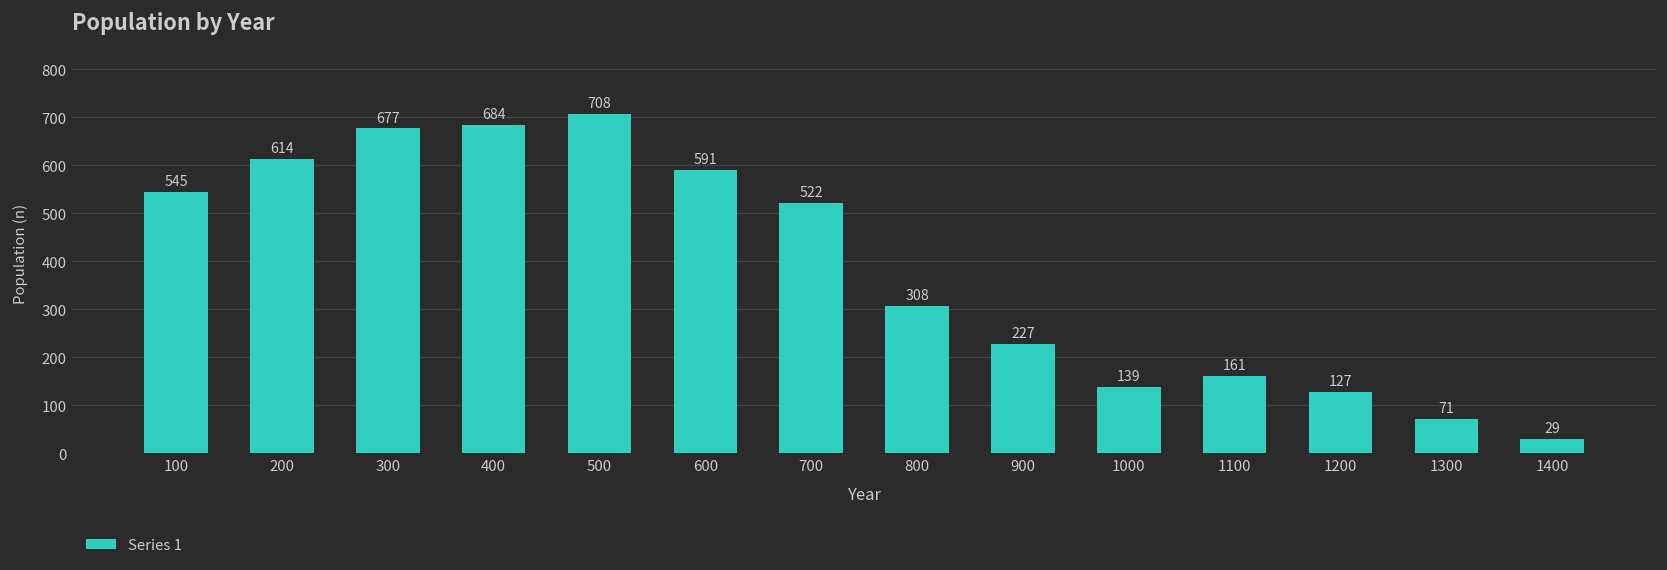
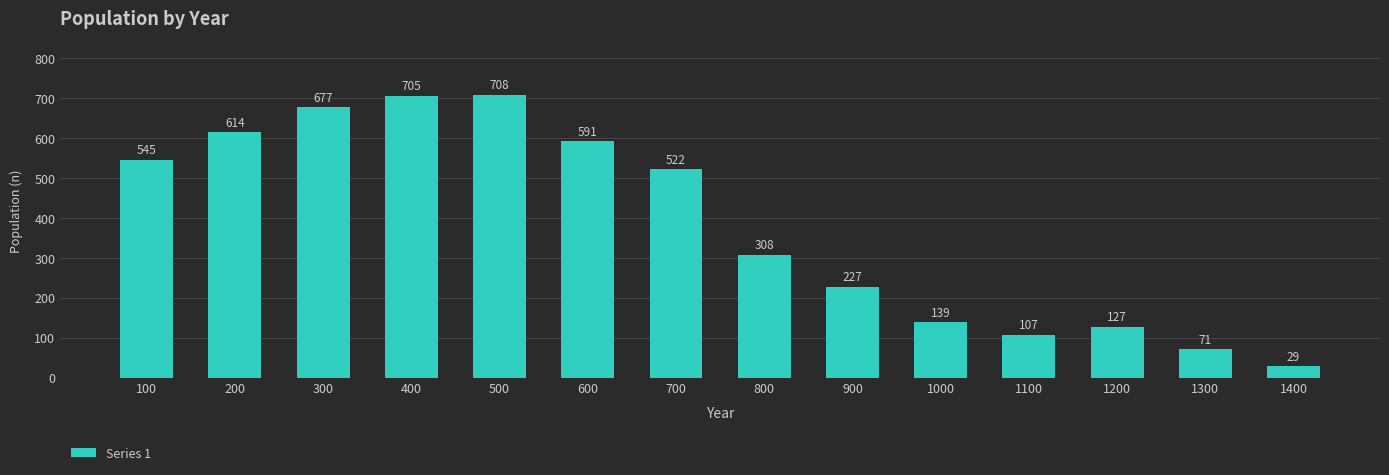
400: 684 -> 705
1100: 161 -> 107
